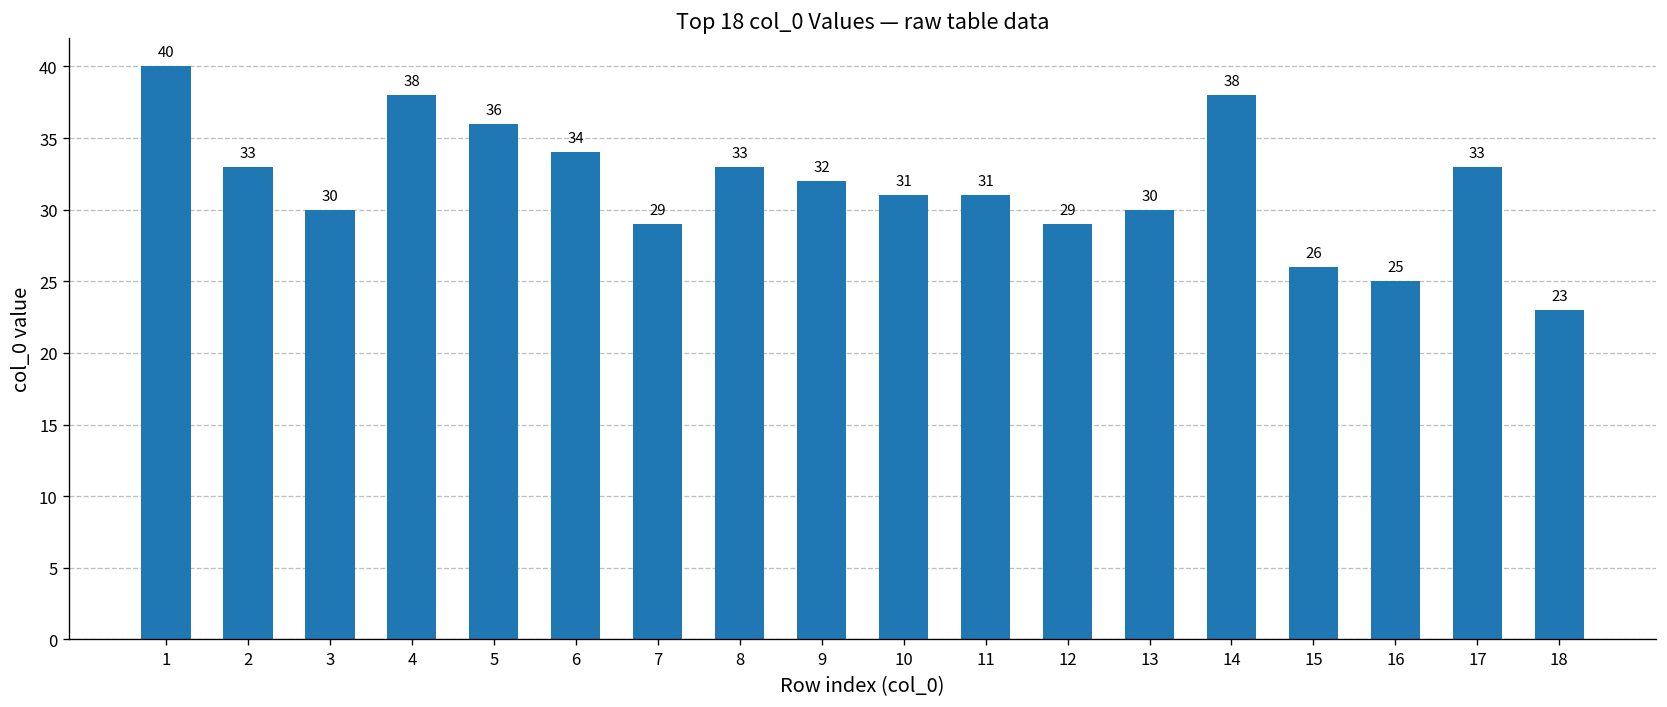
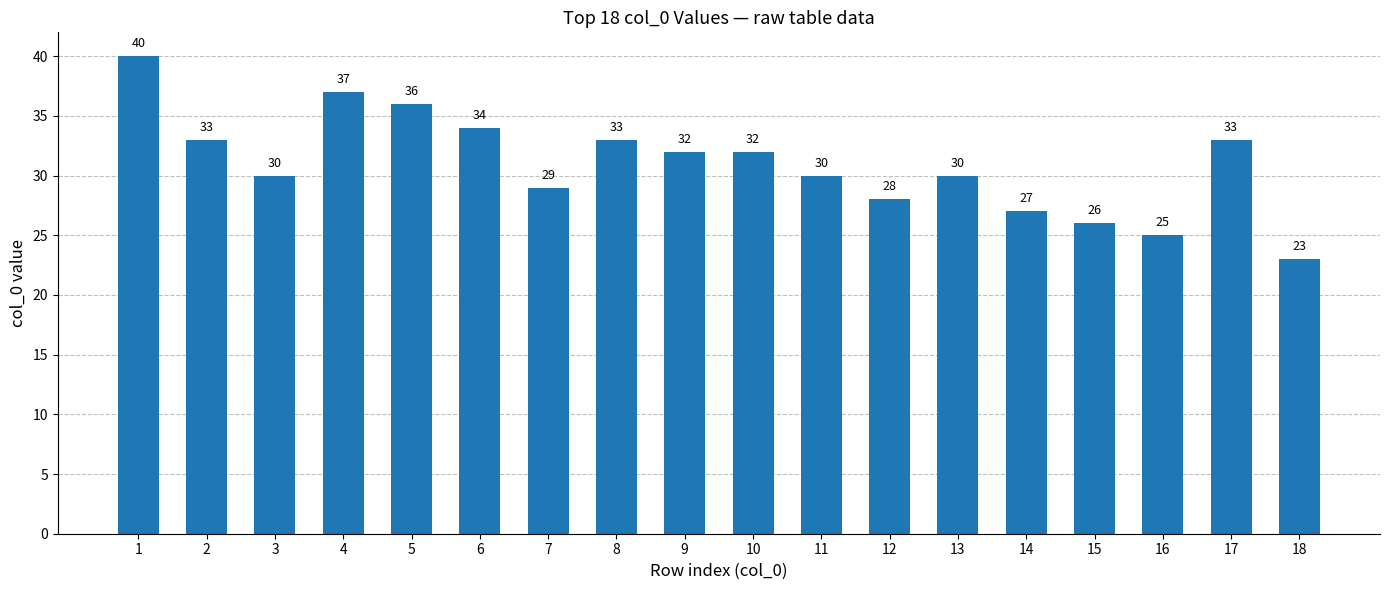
4: 38 -> 37
10: 31 -> 32
11: 31 -> 30
12: 29 -> 28
14: 38 -> 27
